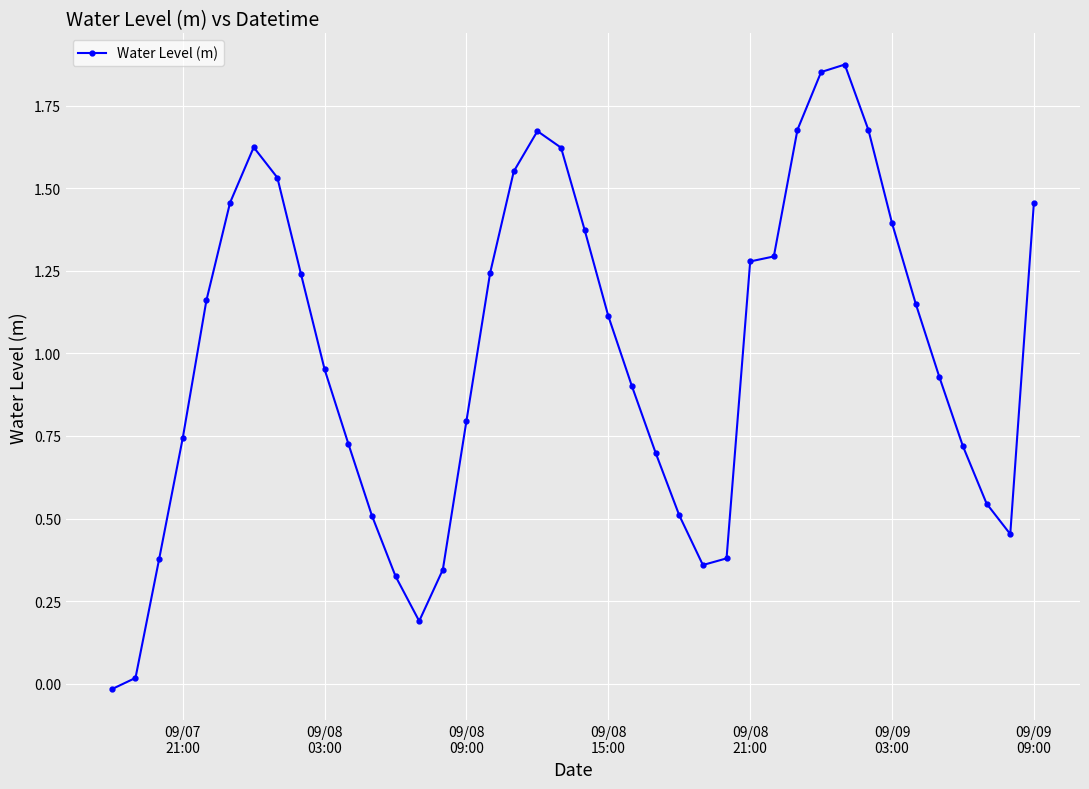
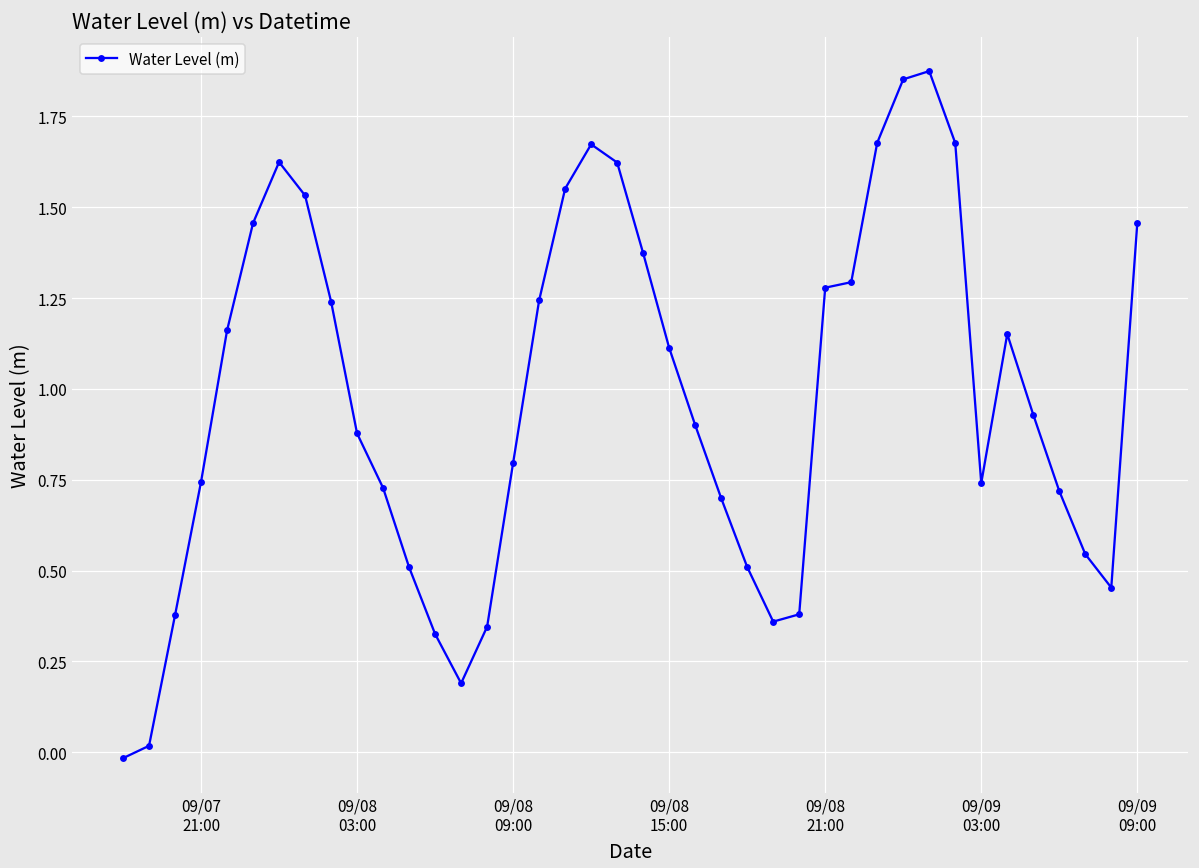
09/08 03:00: 0.95 -> 0.88
09/09 03:00: 1.39 -> 0.74
